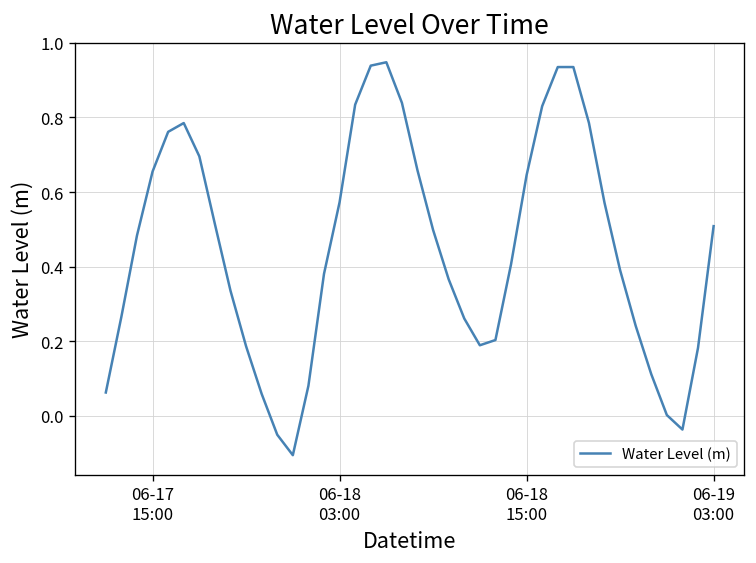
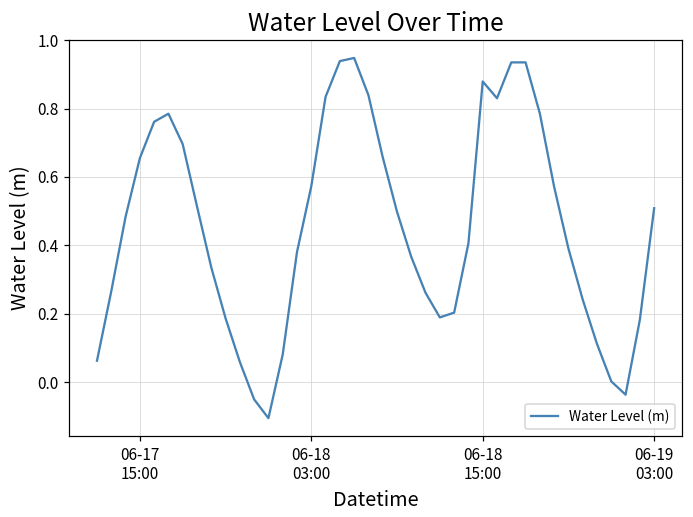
06-18 15:00: 0.65 -> 0.88
